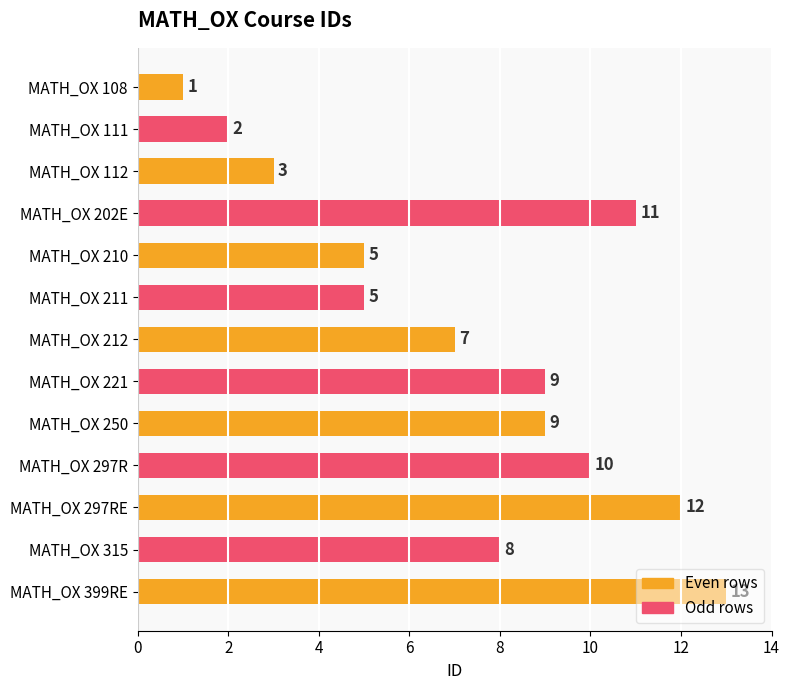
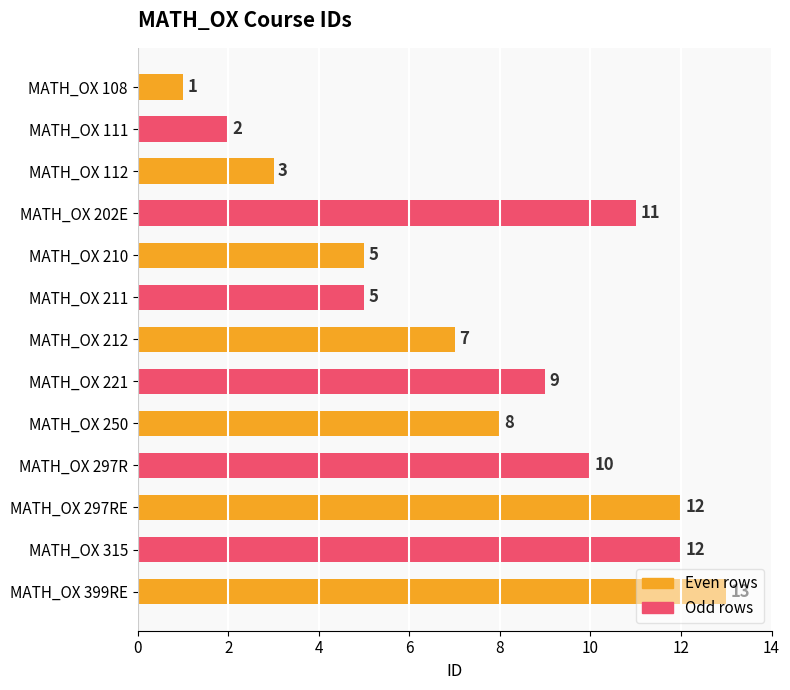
MATH_OX 250: 9 -> 8
MATH_OX 315: 8 -> 12
